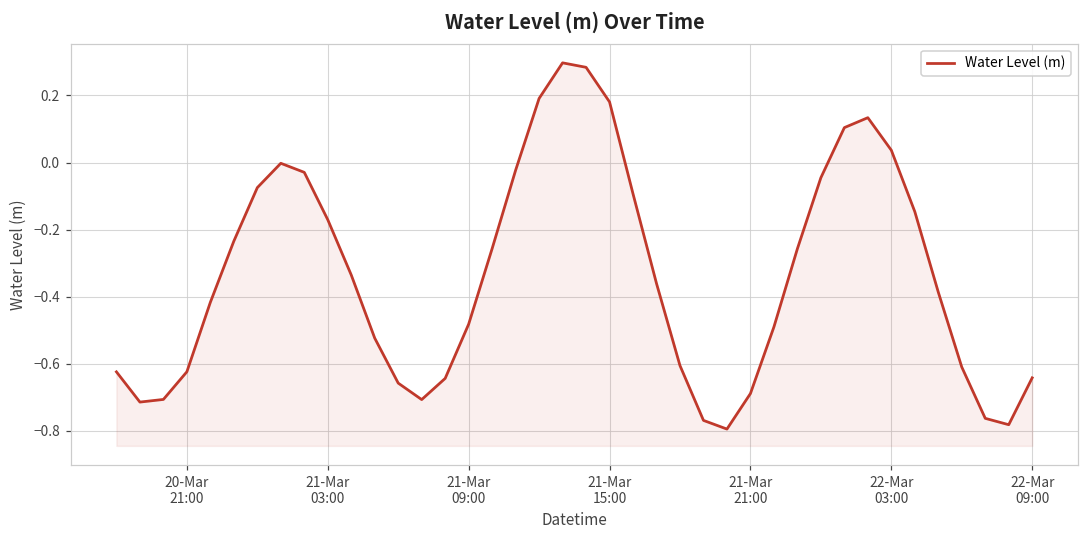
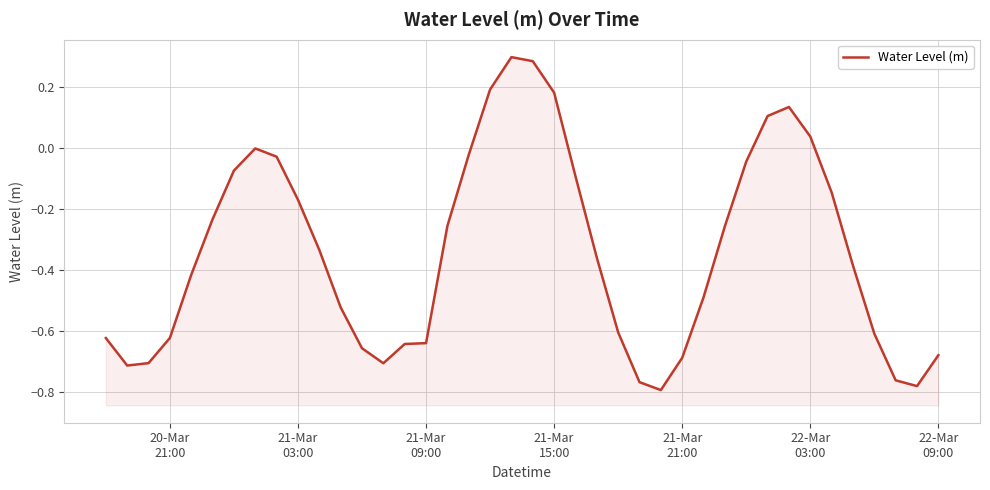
21-Mar 09:00: -0.48 -> -0.64
22-Mar 09:00: -0.64 -> -0.68
